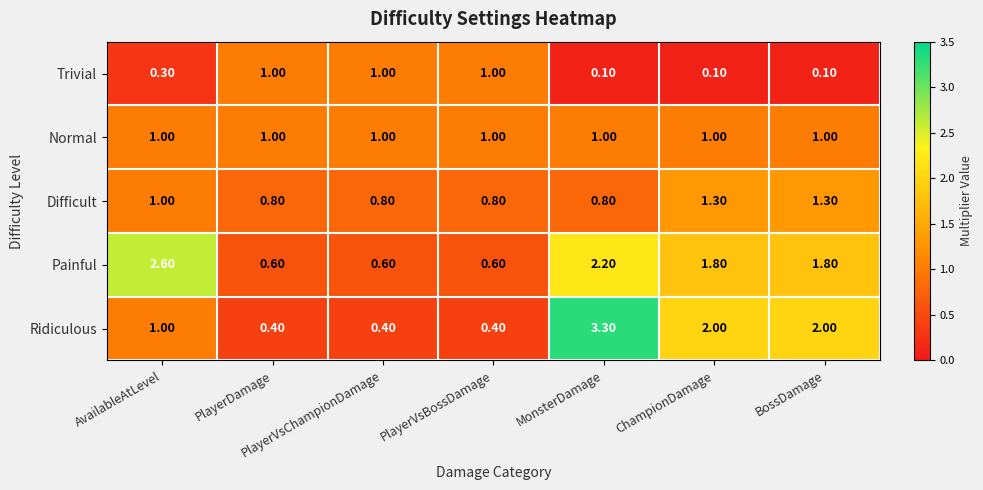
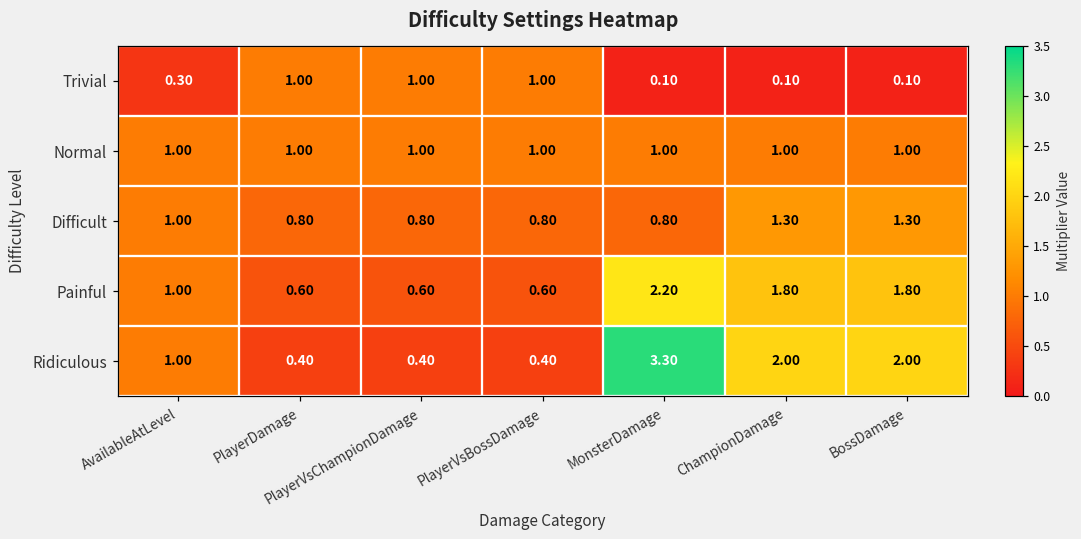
Painful, AvailableAtLevel: 2.60 -> 1.00
